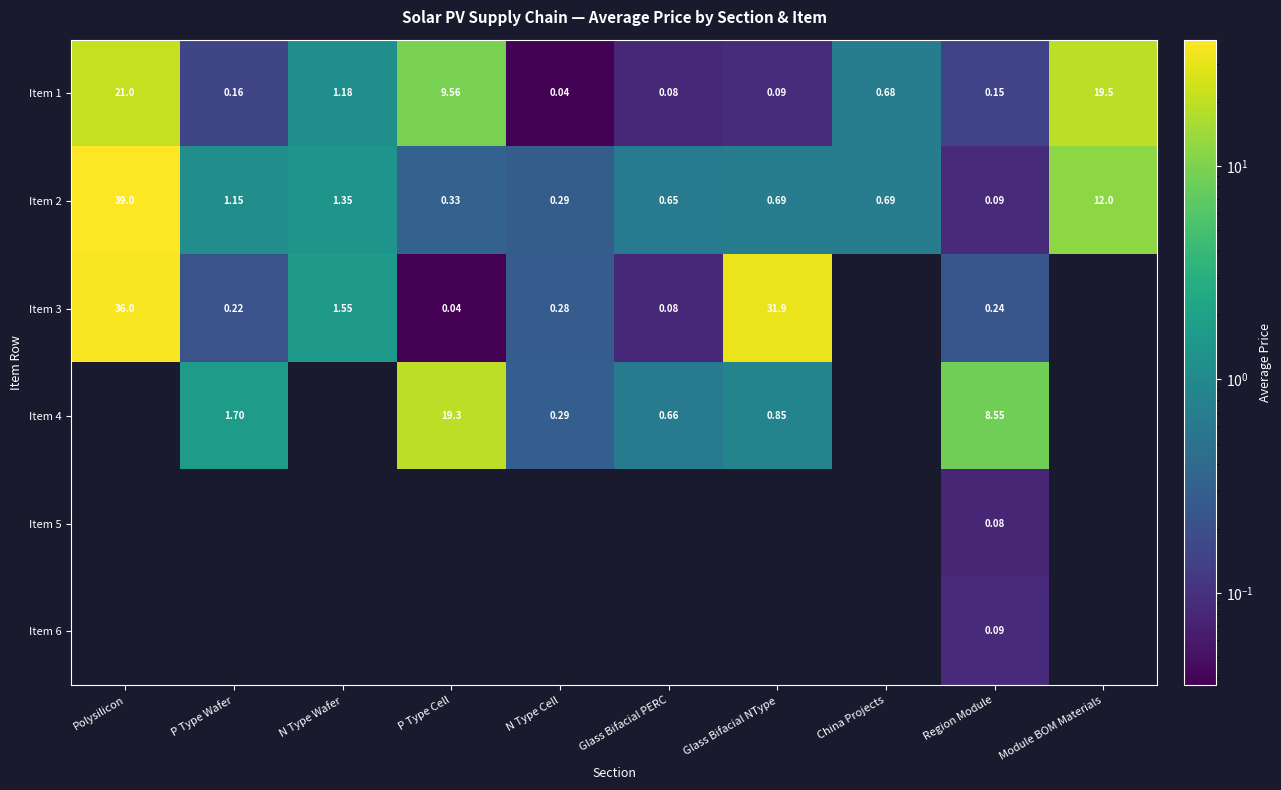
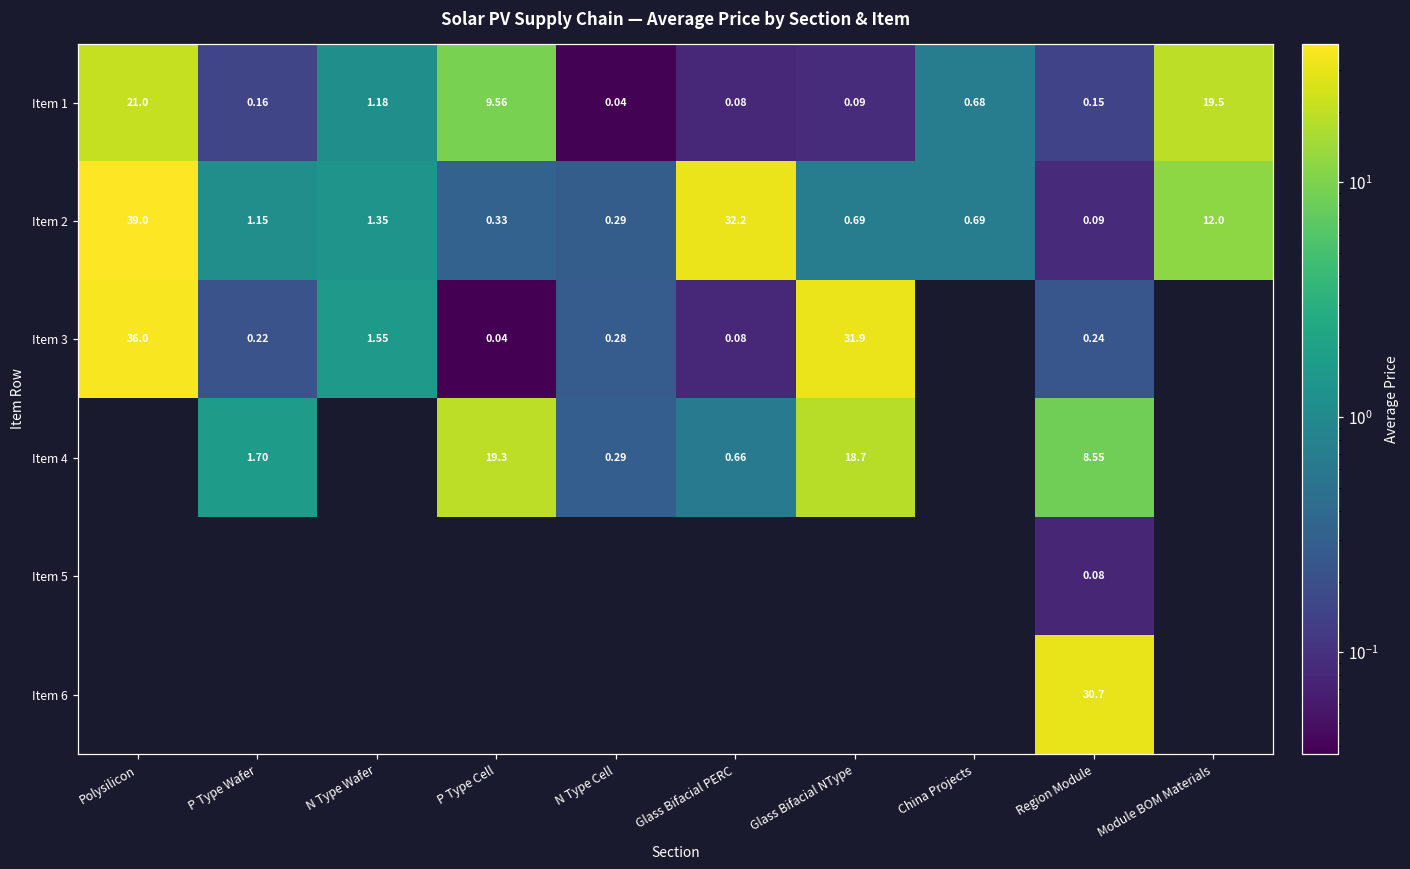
Item 2, Glass Bifacial PERC: 0.65 -> 32.2
Item 4, Glass Bifacial NType: 0.85 -> 18.7
Item 6, Region Module: 0.09 -> 30.7
